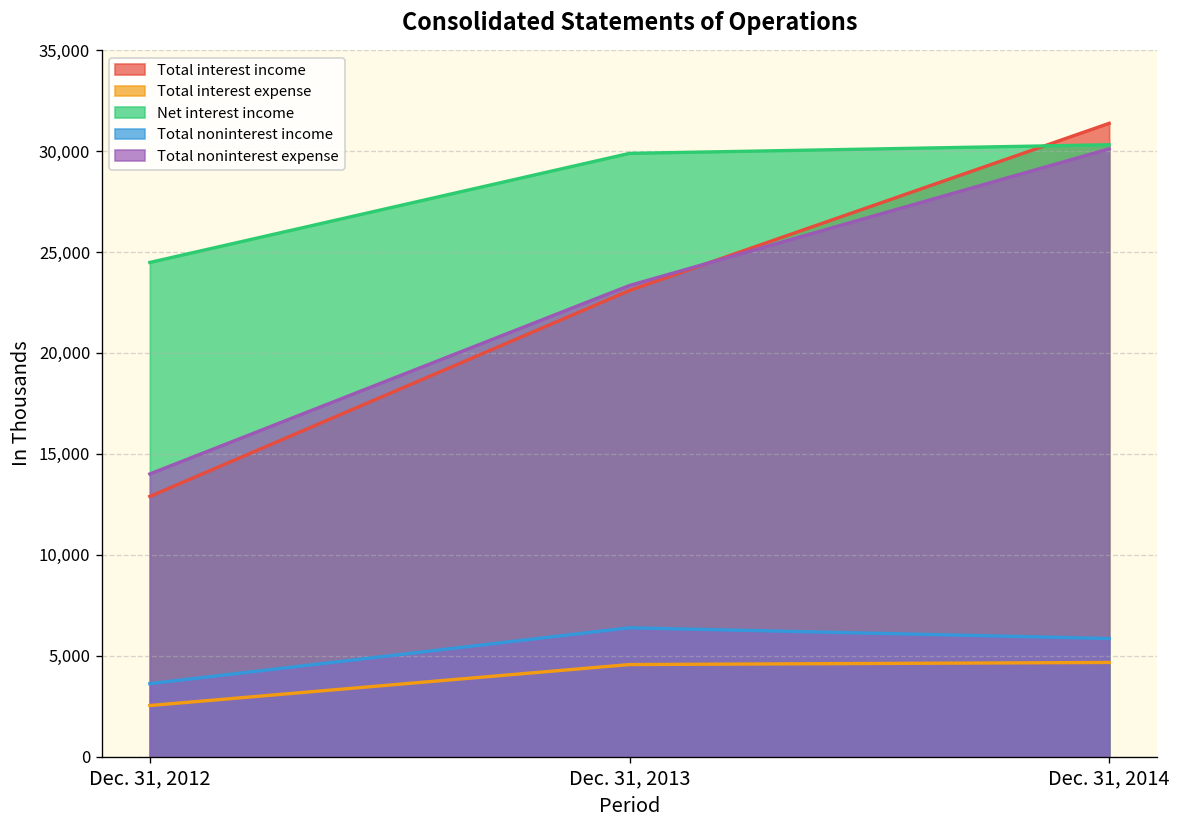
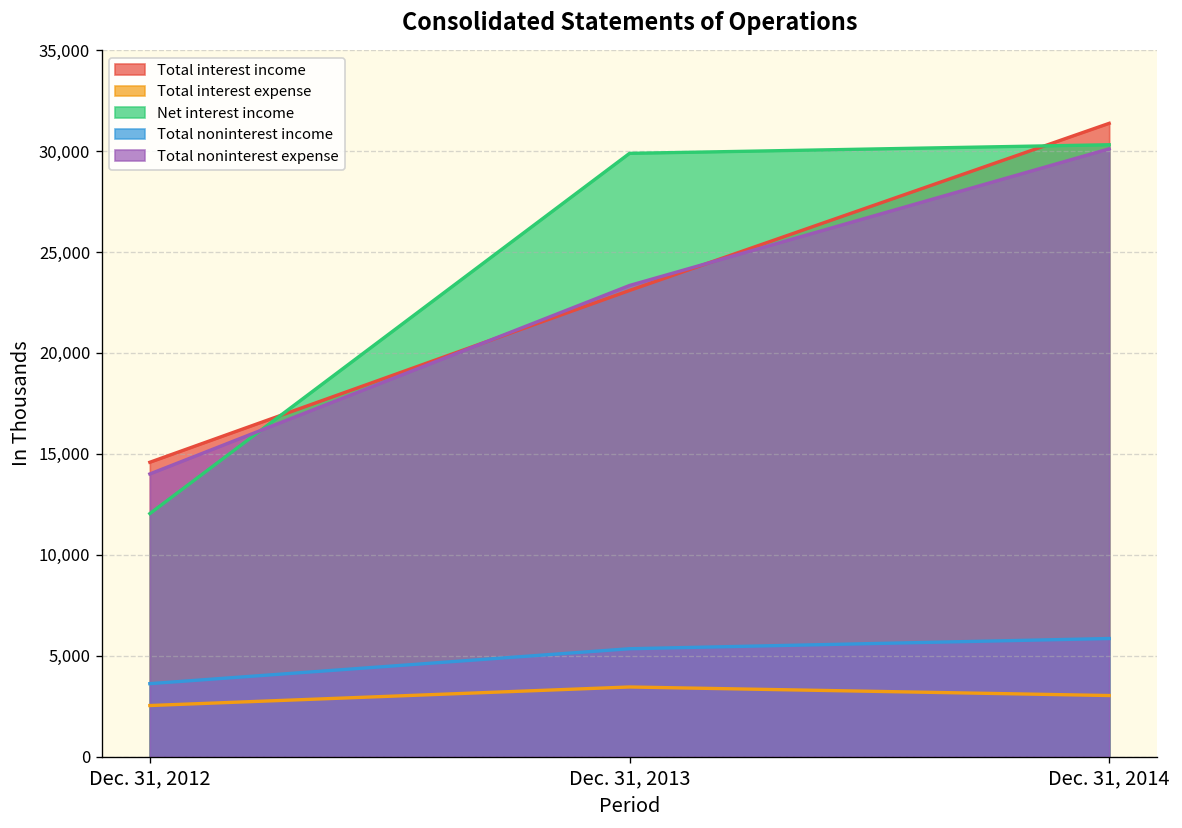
Total interest income, Dec. 31, 2012: 12,900 -> 14,600
Net interest income, Dec. 31, 2012: 24,500 -> 12,000
Total interest expense, Dec. 31, 2013: 4,600 -> 3,500
Total noninterest income, Dec. 31, 2013: 6,400 -> 5,400
Total interest expense, Dec. 31, 2014: 4,700 -> 3,000
